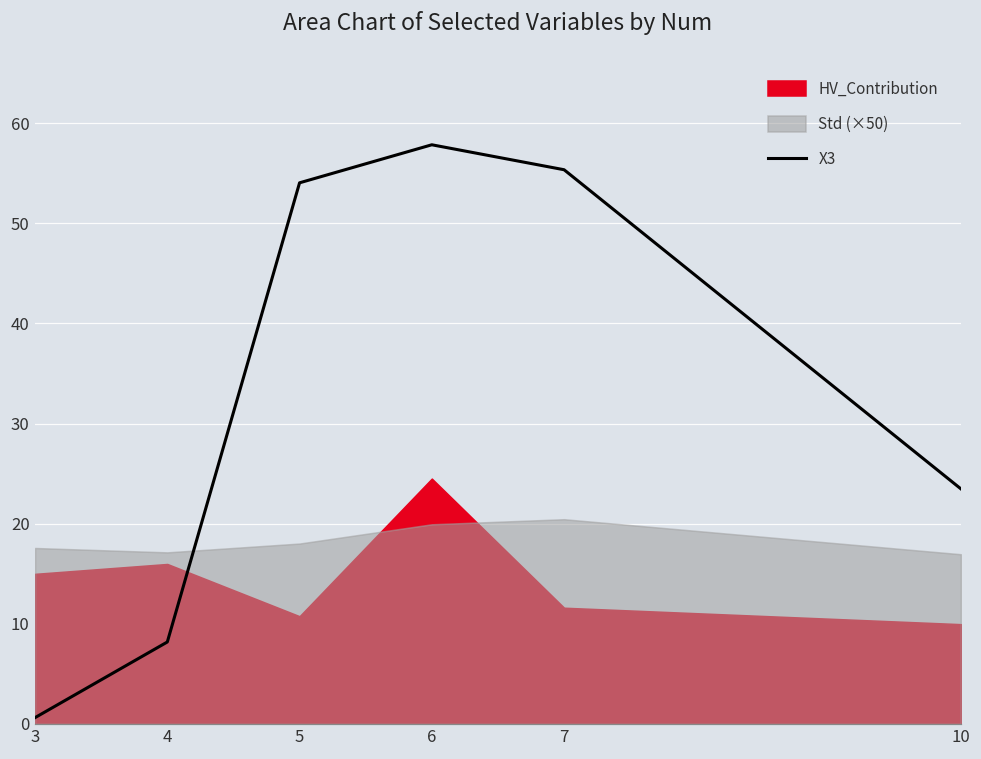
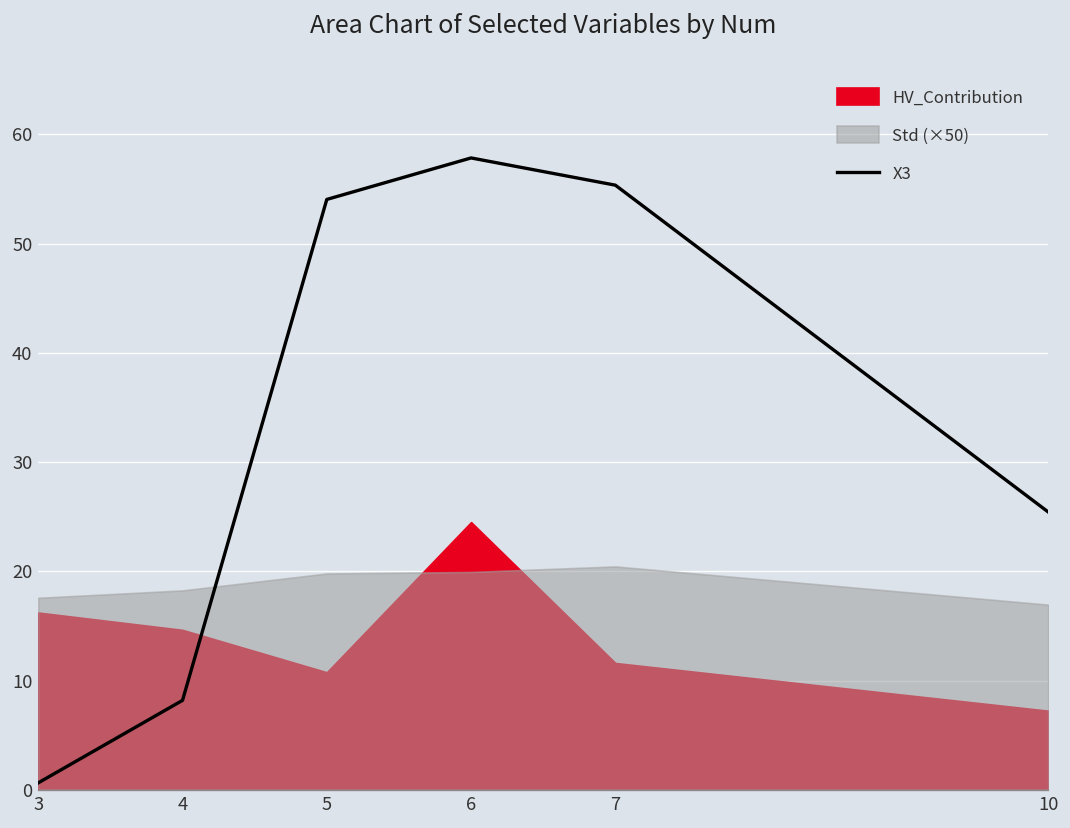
HV_Contribution, 3: 15 -> 16
HV_Contribution, 4: 16 -> 15
Std (×50), 4: 17 -> 18
Std (×50), 5: 18 -> 20
X3, 10: 23 -> 25
HV_Contribution, 10: 10 -> 7
